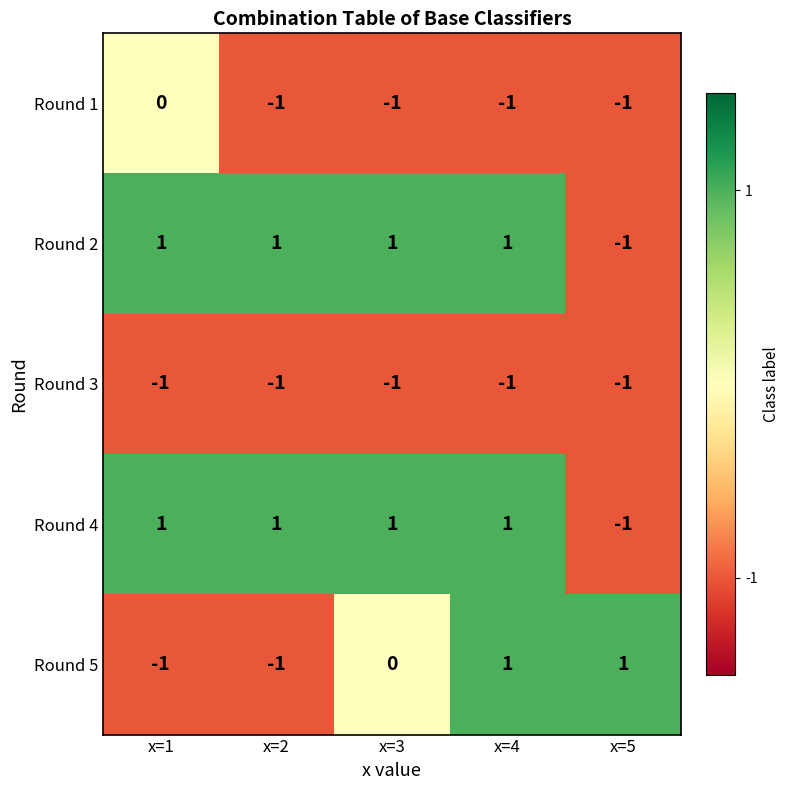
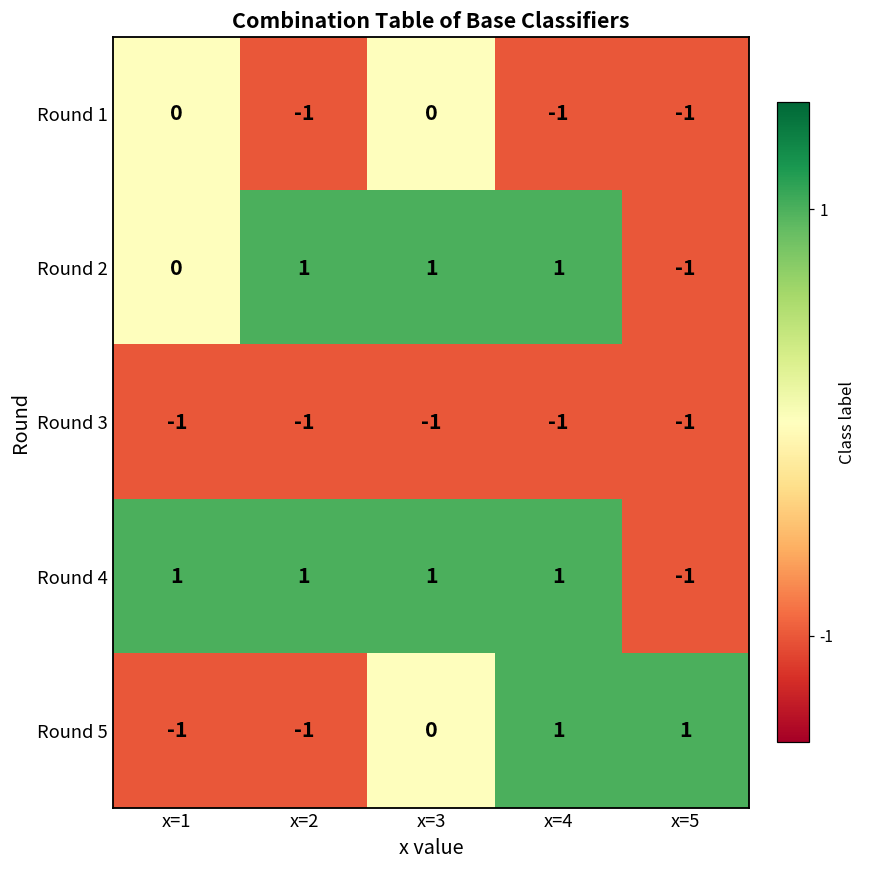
Round 1, x=3: -1 -> 0
Round 2, x=1: 1 -> 0
